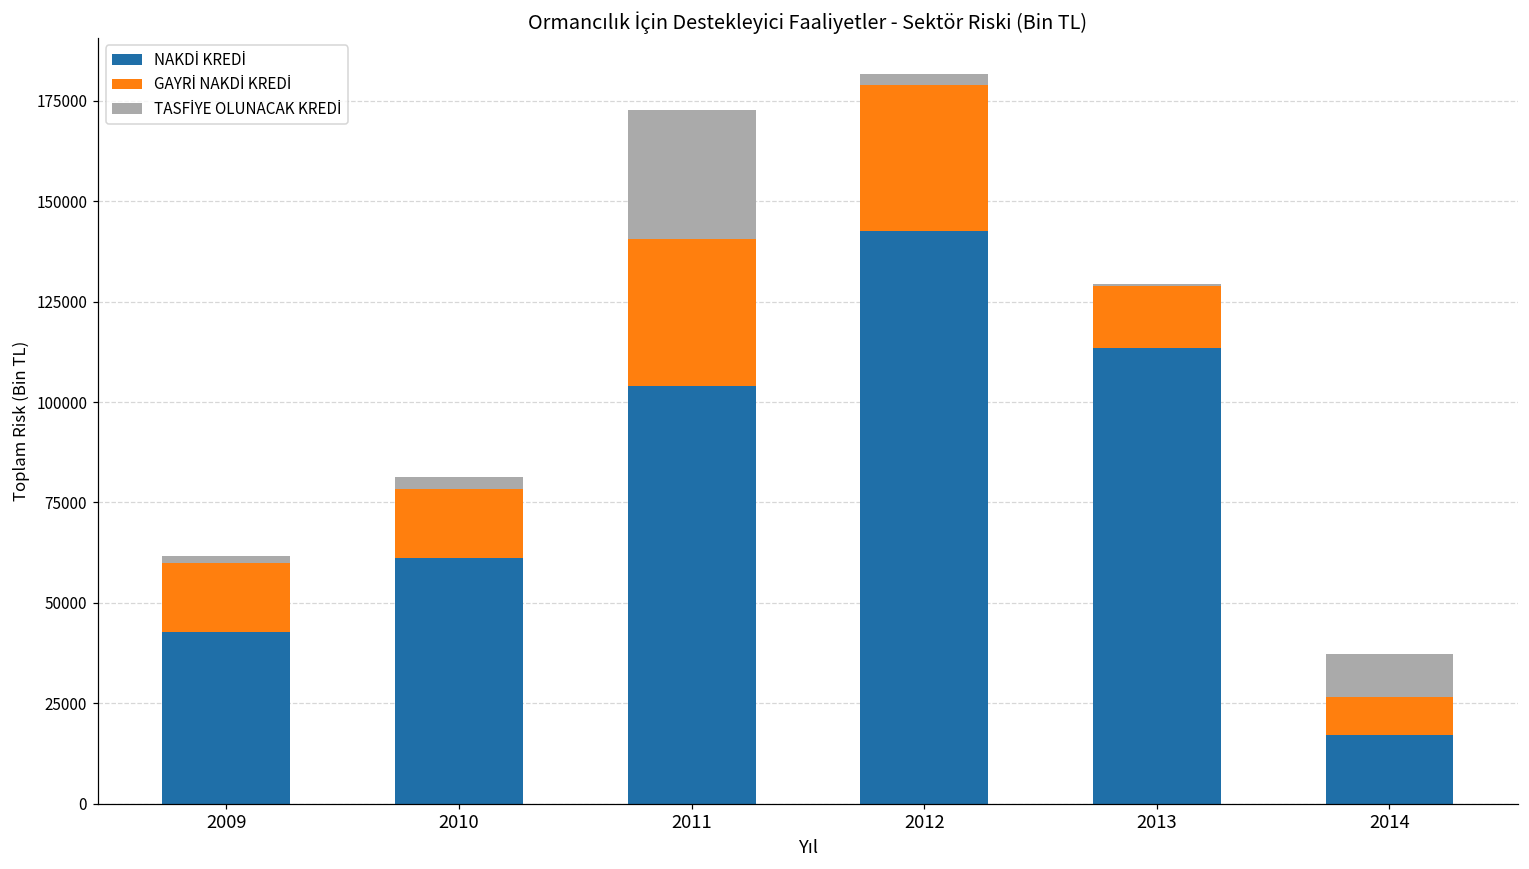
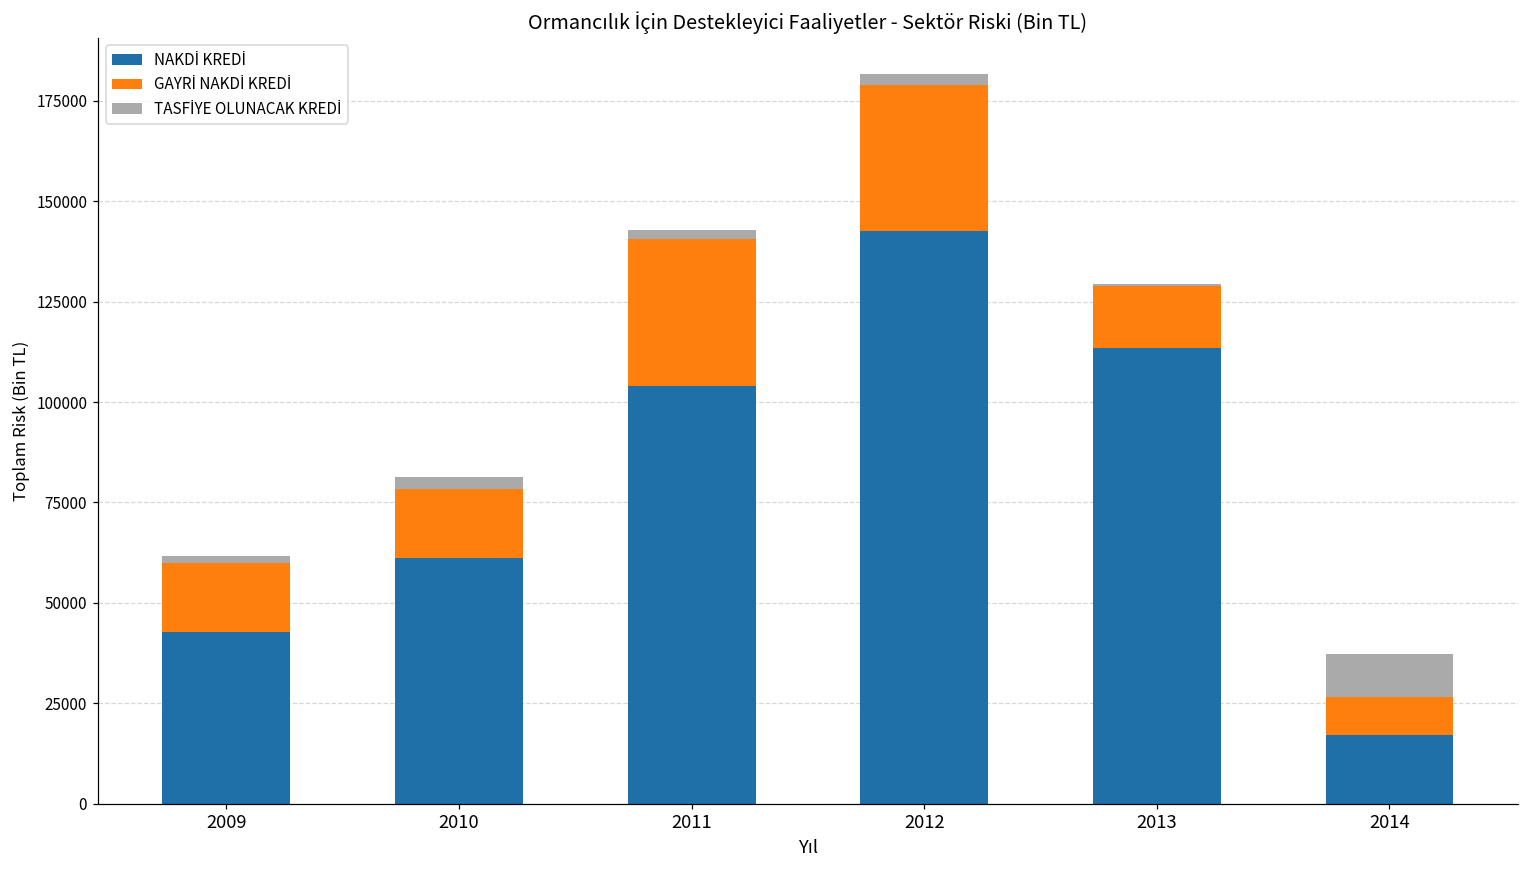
TASFİYE OLUNACAK KREDİ, 2011: 32000 -> 2000
